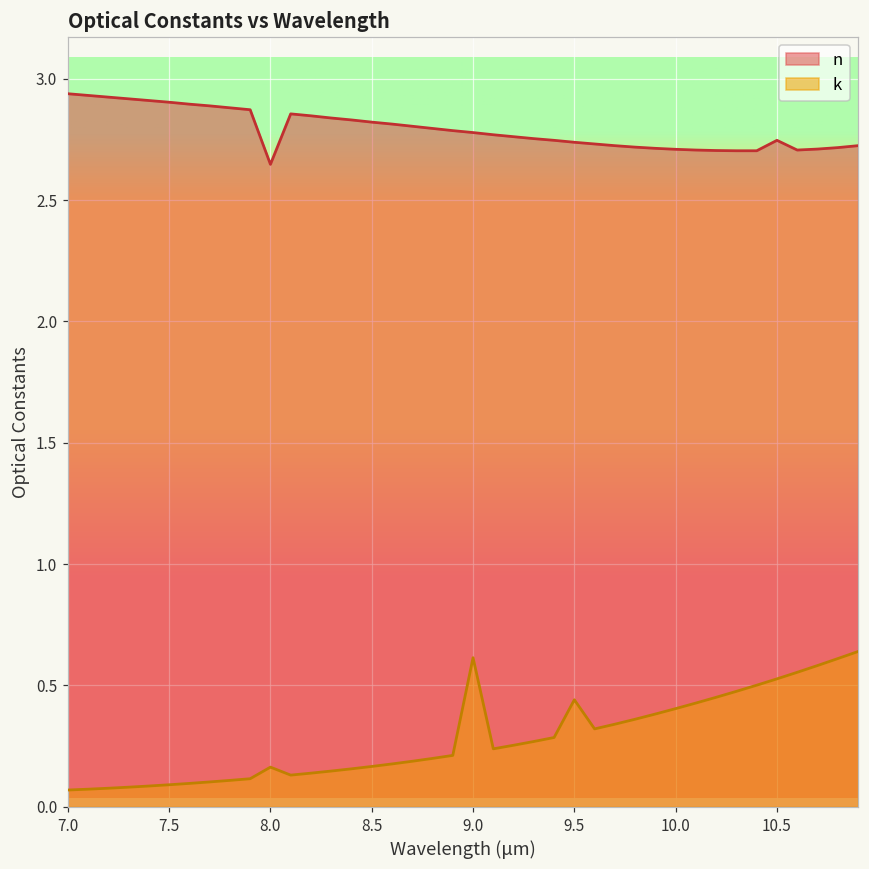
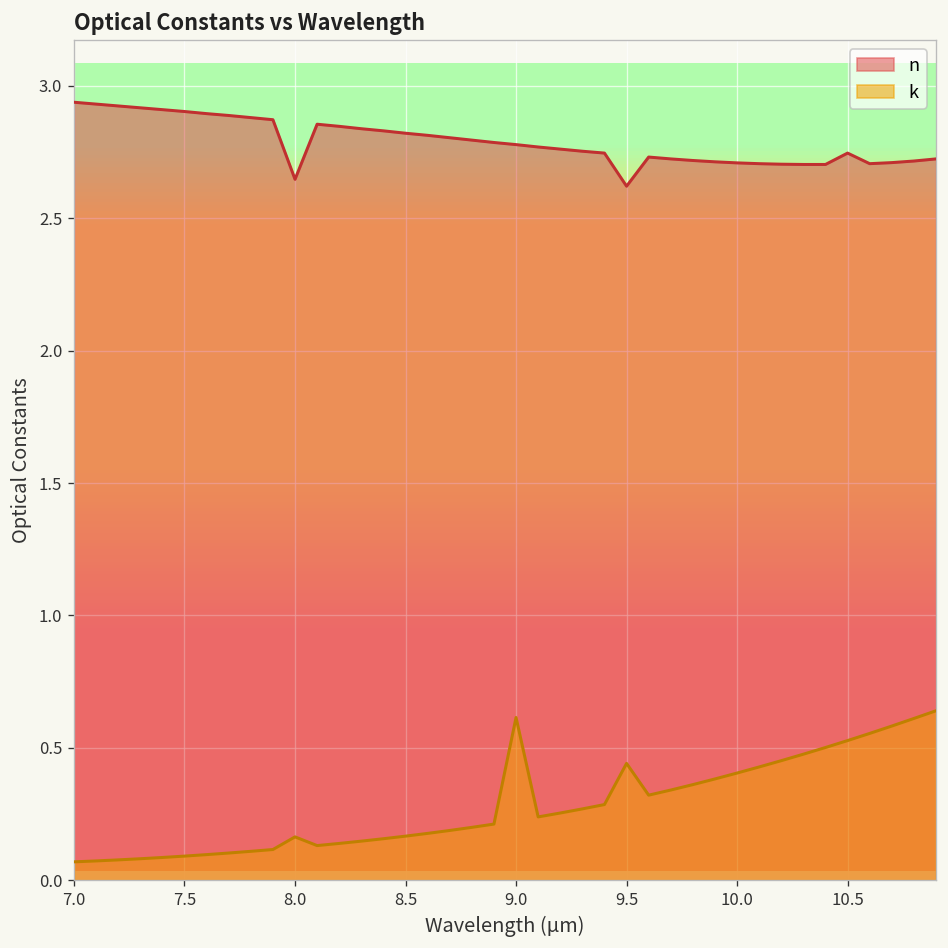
n, 9.5: 2.74 -> 2.62
